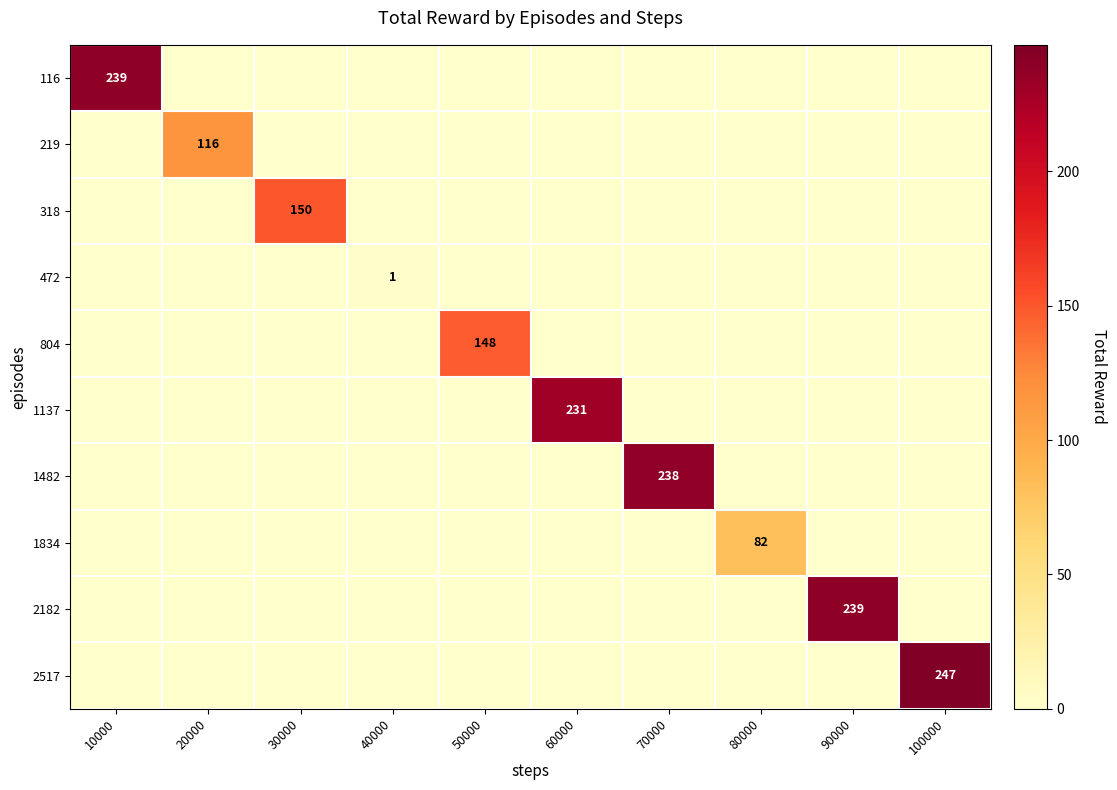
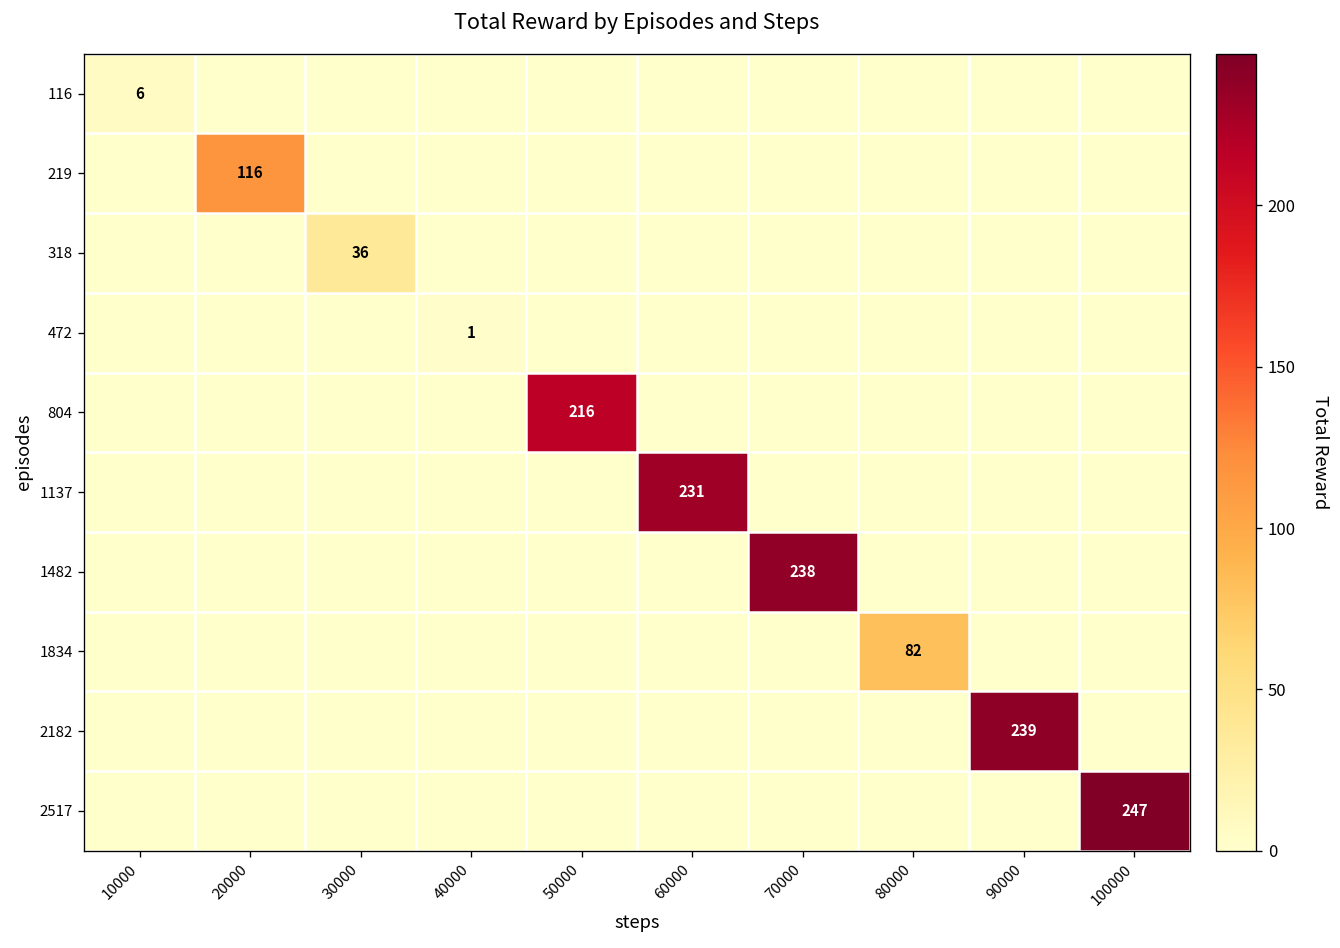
116, 10000: 239 -> 6
318, 30000: 150 -> 36
804, 50000: 148 -> 216
